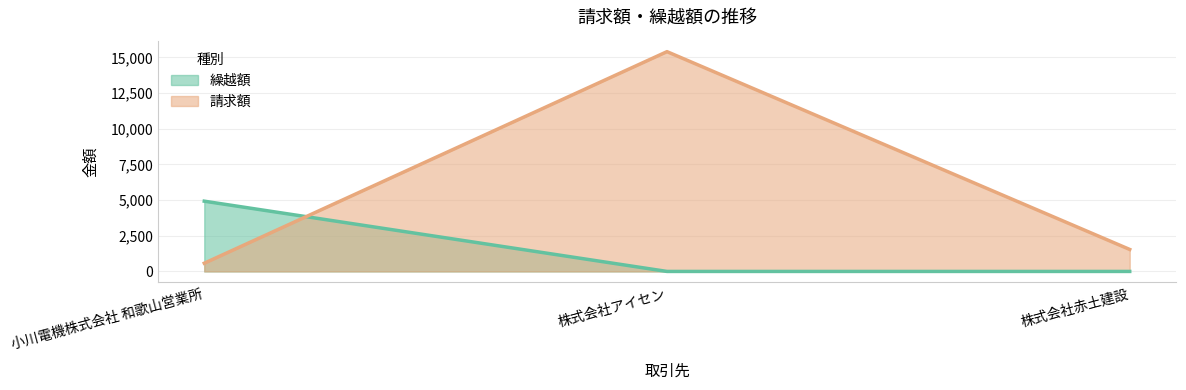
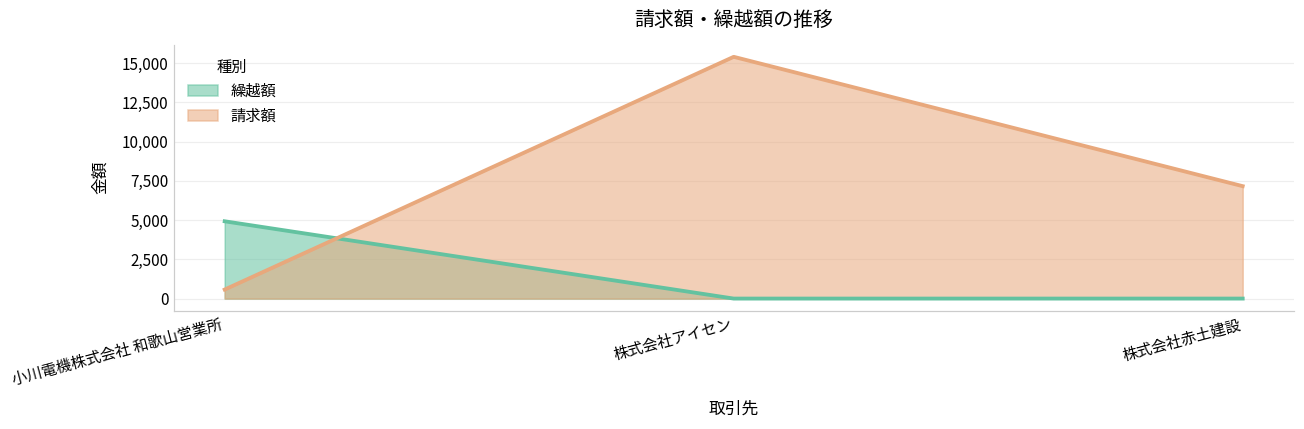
請求額, 株式会社赤土建設: 1,500 -> 7,200
